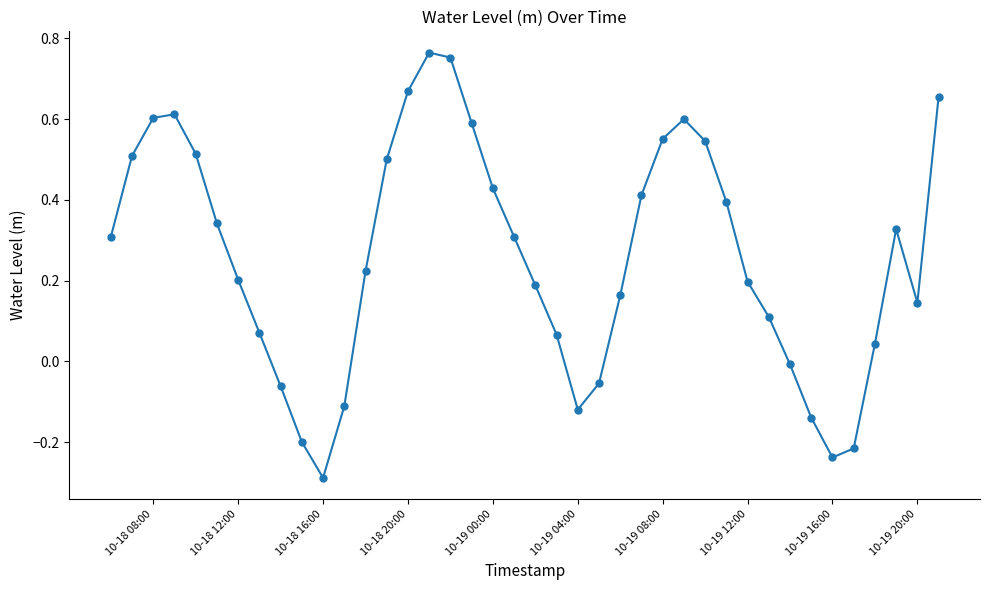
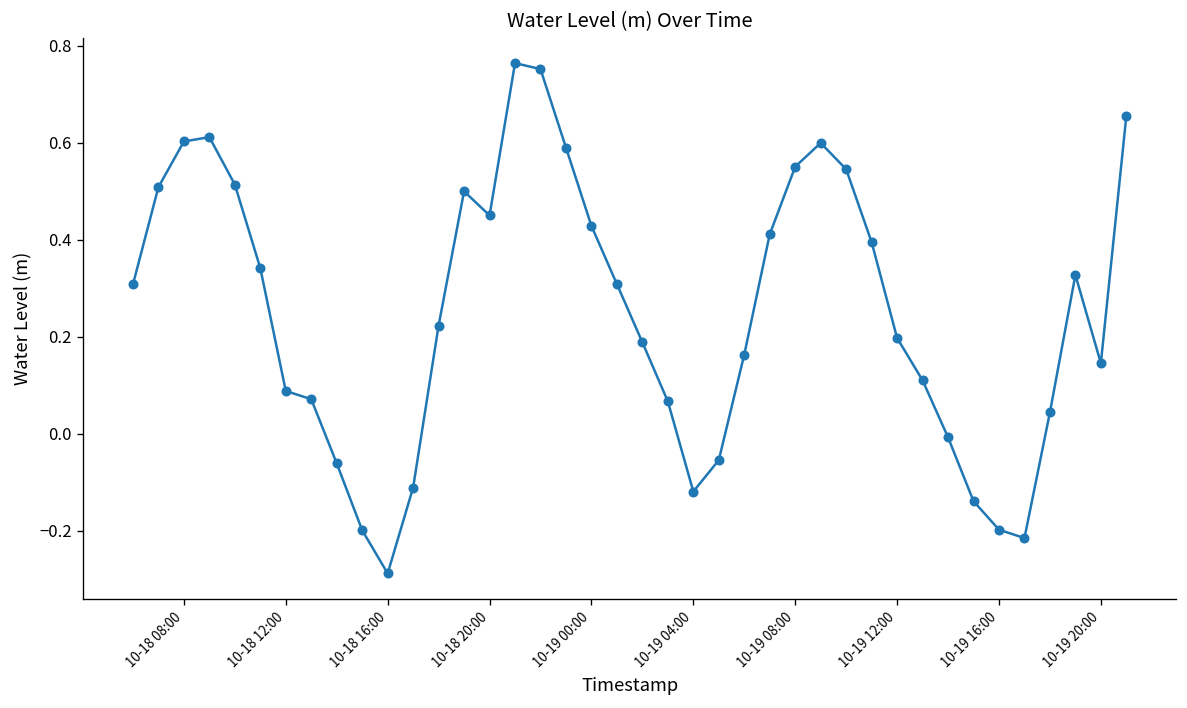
10-18 12:00: 0.20 -> 0.09
10-18 20:00: 0.67 -> 0.45
10-19 16:00: -0.24 -> -0.20
